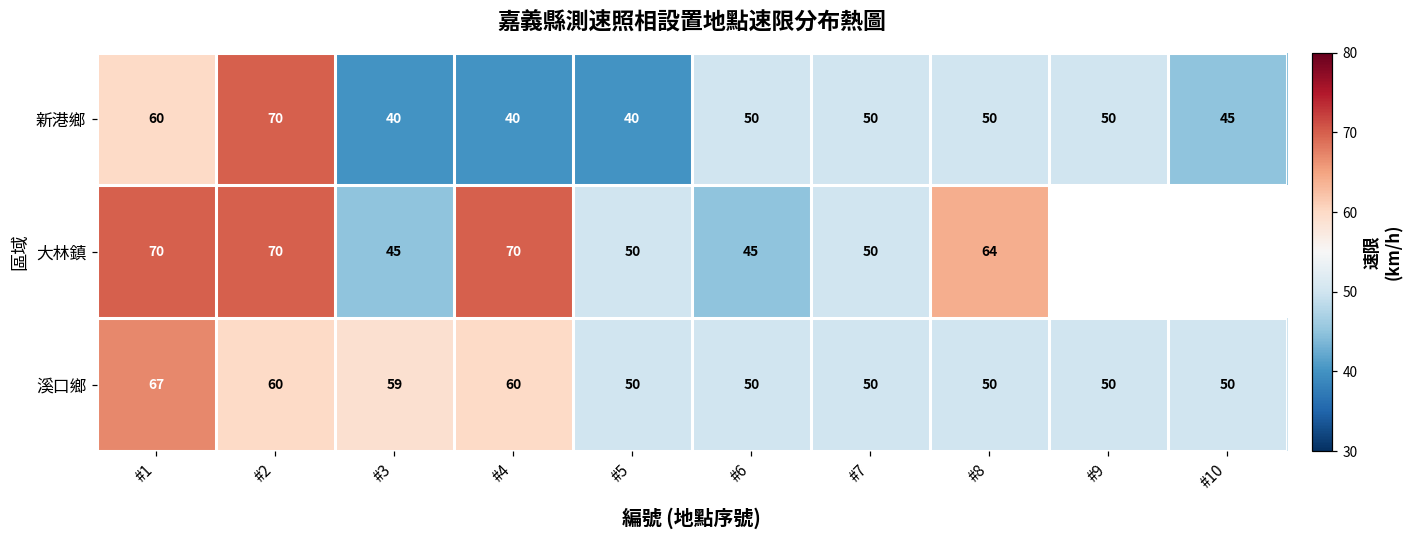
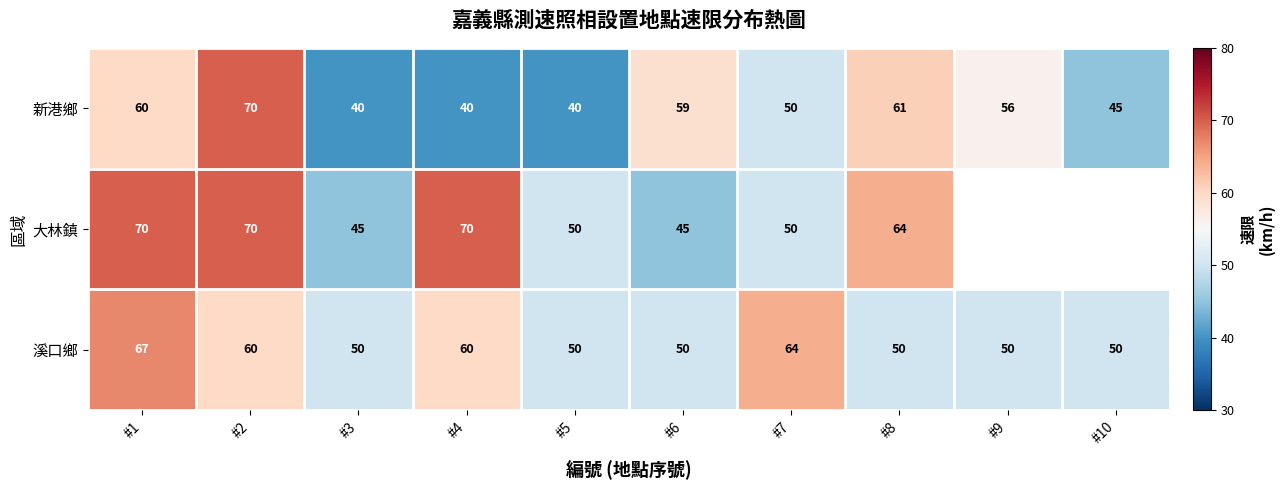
新港鄉, #6: 50 -> 59
新港鄉, #8: 50 -> 61
新港鄉, #9: 50 -> 56
溪口鄉, #3: 59 -> 50
溪口鄉, #7: 50 -> 64
